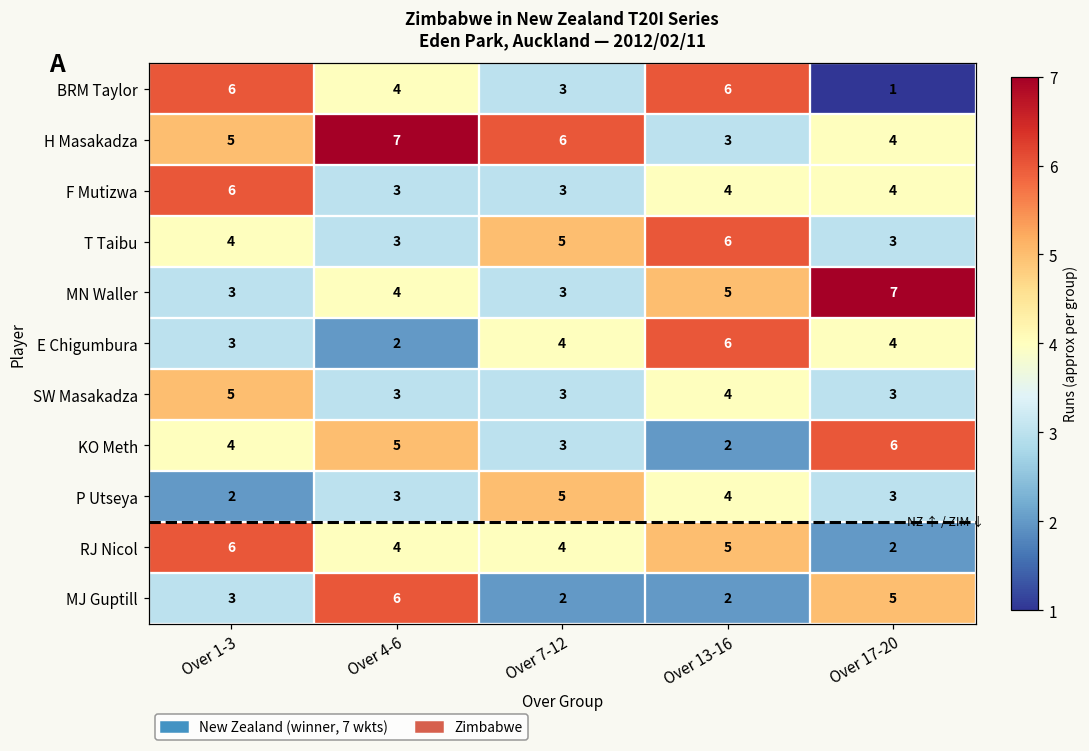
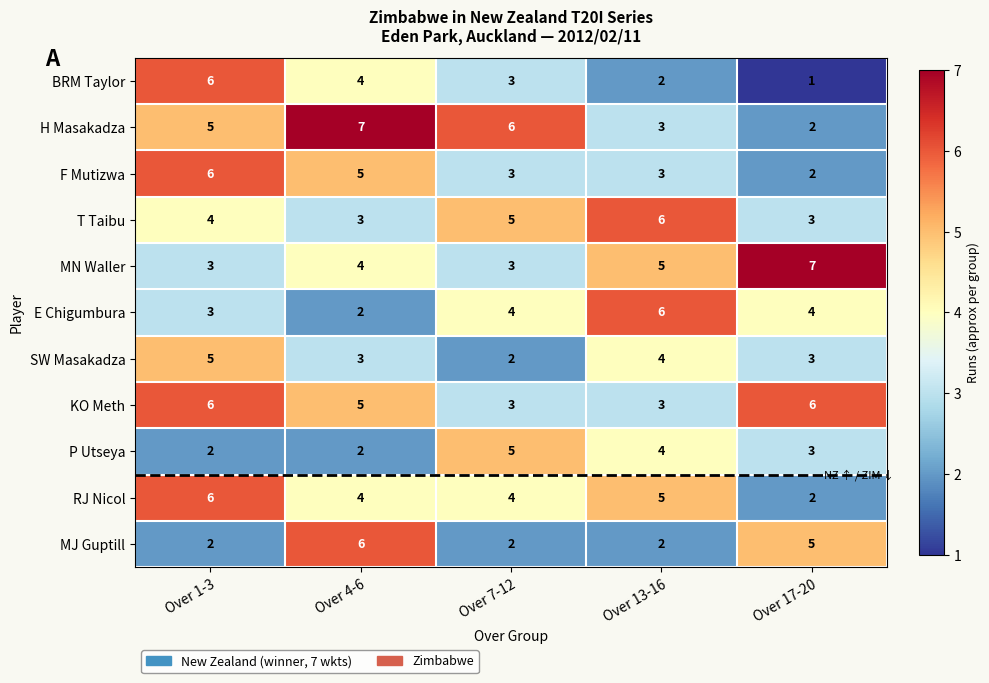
BRM Taylor, Over 13-16: 6 -> 2
H Masakadza, Over 17-20: 4 -> 2
F Mutizwa, Over 4-6: 3 -> 5
F Mutizwa, Over 13-16: 4 -> 3
F Mutizwa, Over 17-20: 4 -> 2
SW Masakadza, Over 7-12: 3 -> 2
KO Meth, Over 1-3: 4 -> 6
KO Meth, Over 13-16: 2 -> 3
P Utseya, Over 4-6: 3 -> 2
MJ Guptill, Over 1-3: 3 -> 2
